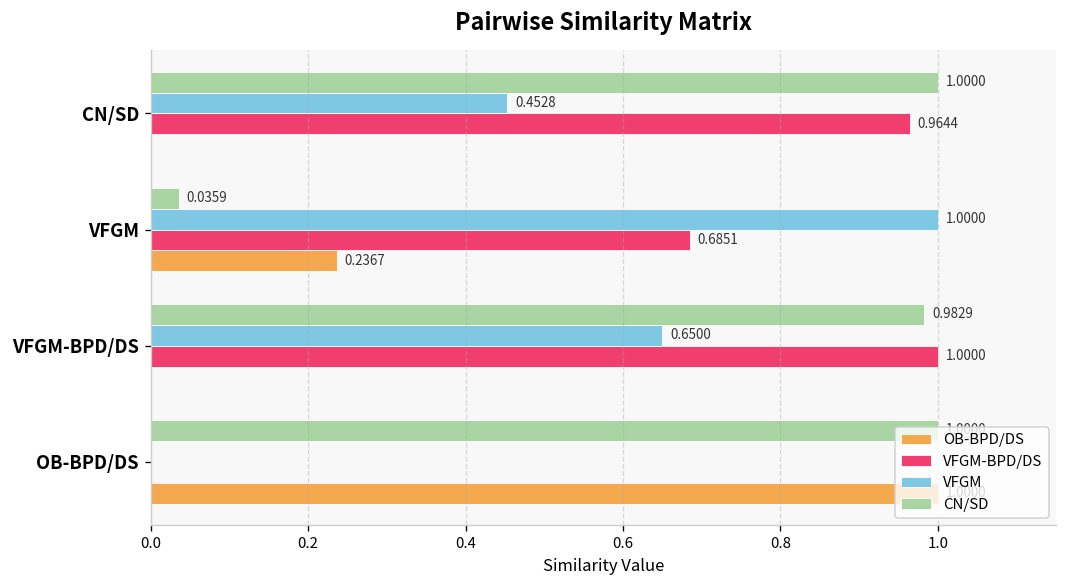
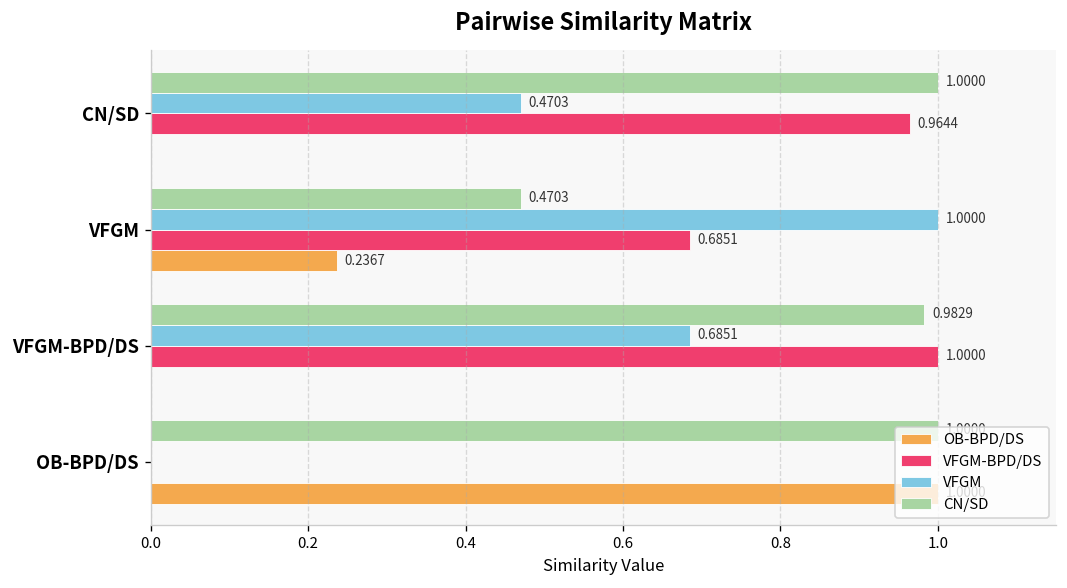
VFGM, CN/SD: 0.4528 -> 0.4703
CN/SD, VFGM: 0.0359 -> 0.4703
VFGM, VFGM-BPD/DS: 0.6500 -> 0.6851
